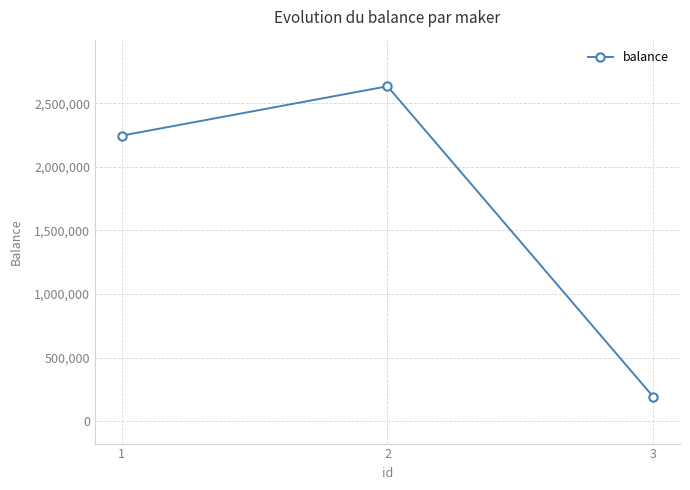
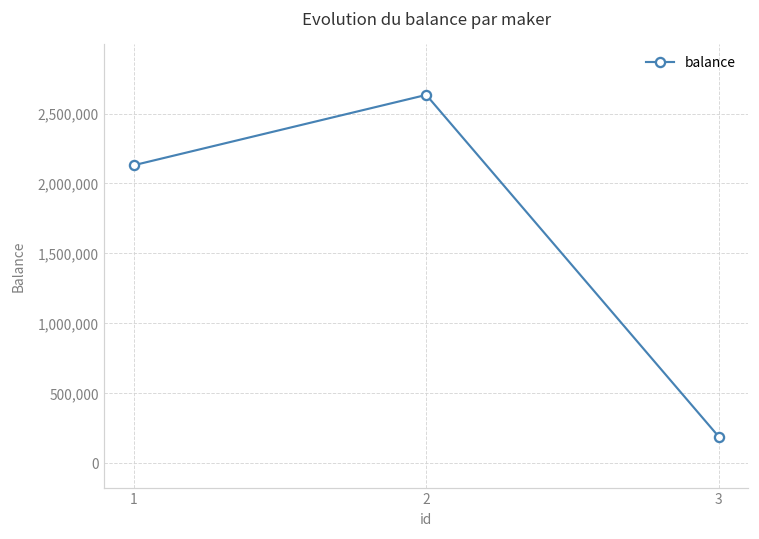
1: 2,250,000 -> 2,130,000
